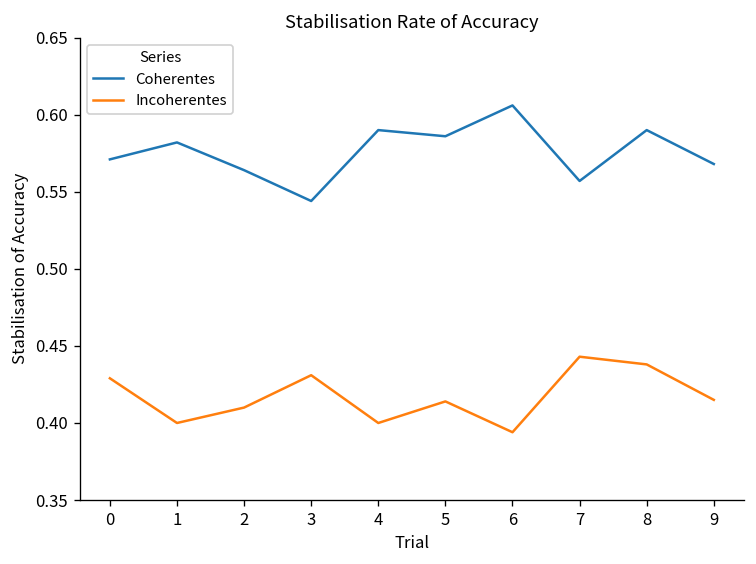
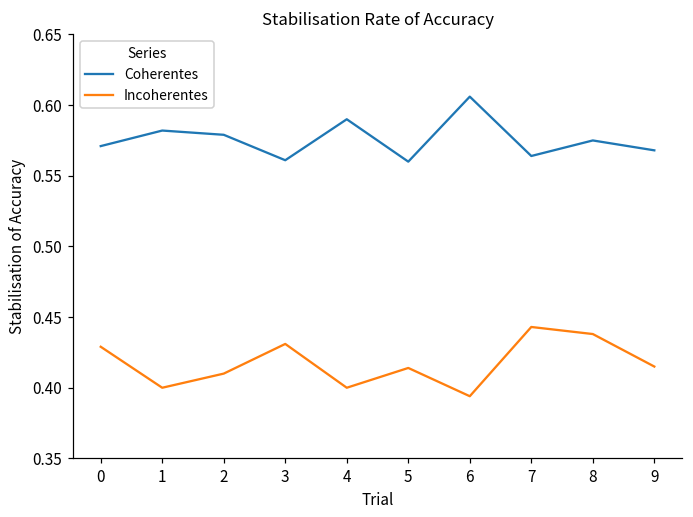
Coherentes, 2: 0.564 -> 0.579
Coherentes, 3: 0.544 -> 0.561
Coherentes, 5: 0.586 -> 0.560
Coherentes, 7: 0.557 -> 0.564
Coherentes, 8: 0.590 -> 0.575
